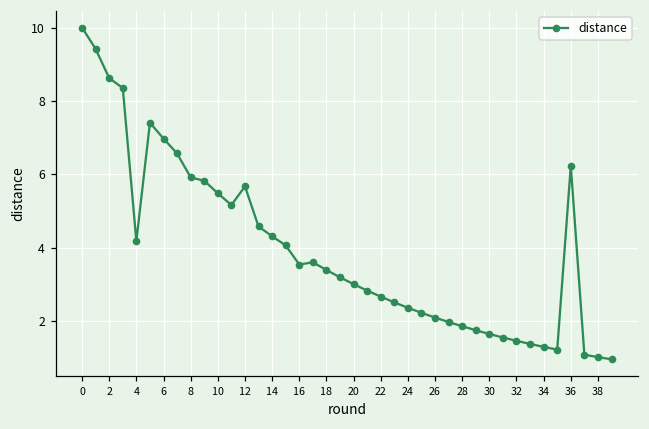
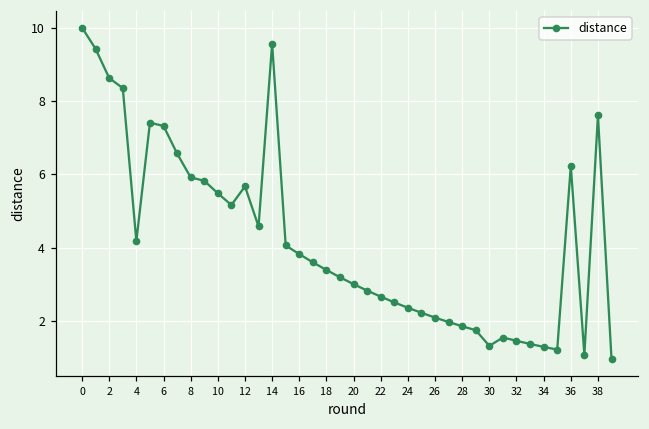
6: 7.0 -> 7.3
14: 4.3 -> 9.6
16: 3.5 -> 3.8
30: 1.6 -> 1.3
38: 1.0 -> 7.6
